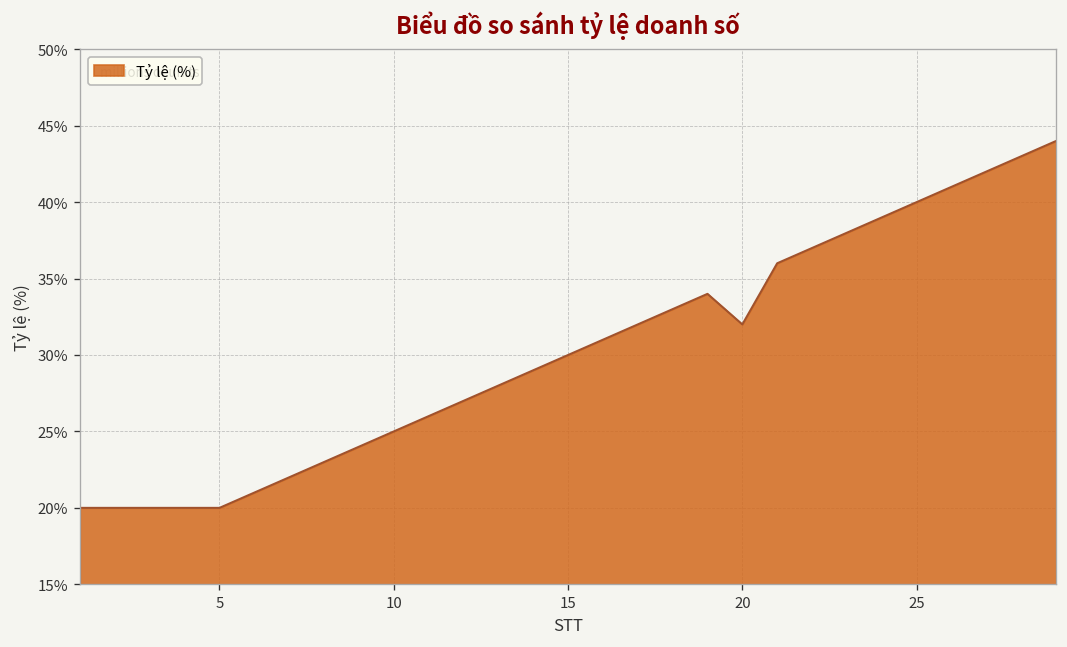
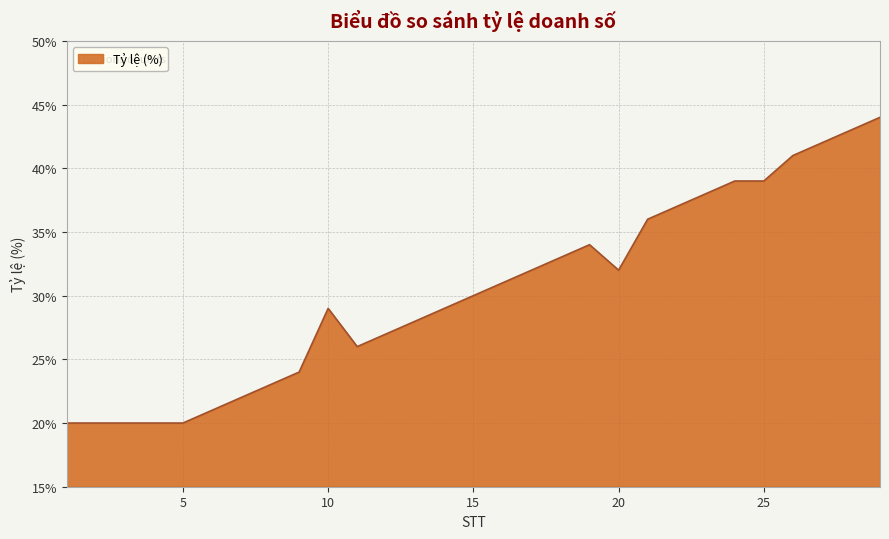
10: 25% -> 29%
25: 40% -> 39%
